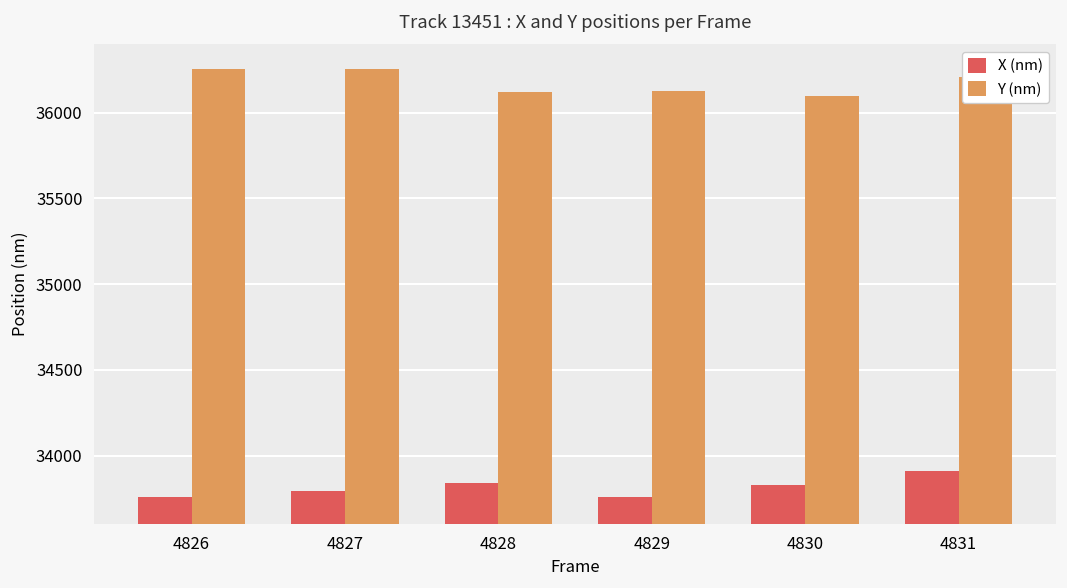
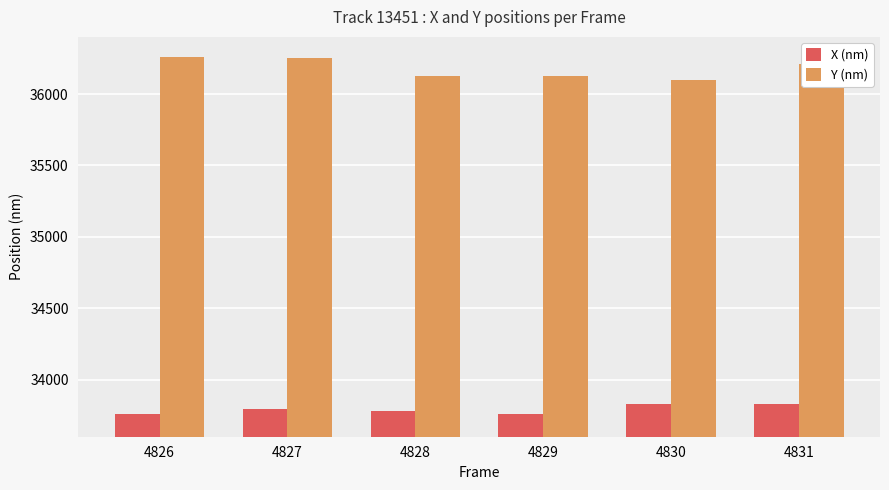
X (nm), 4828: 33840 -> 33780
X (nm), 4831: 33910 -> 33830
